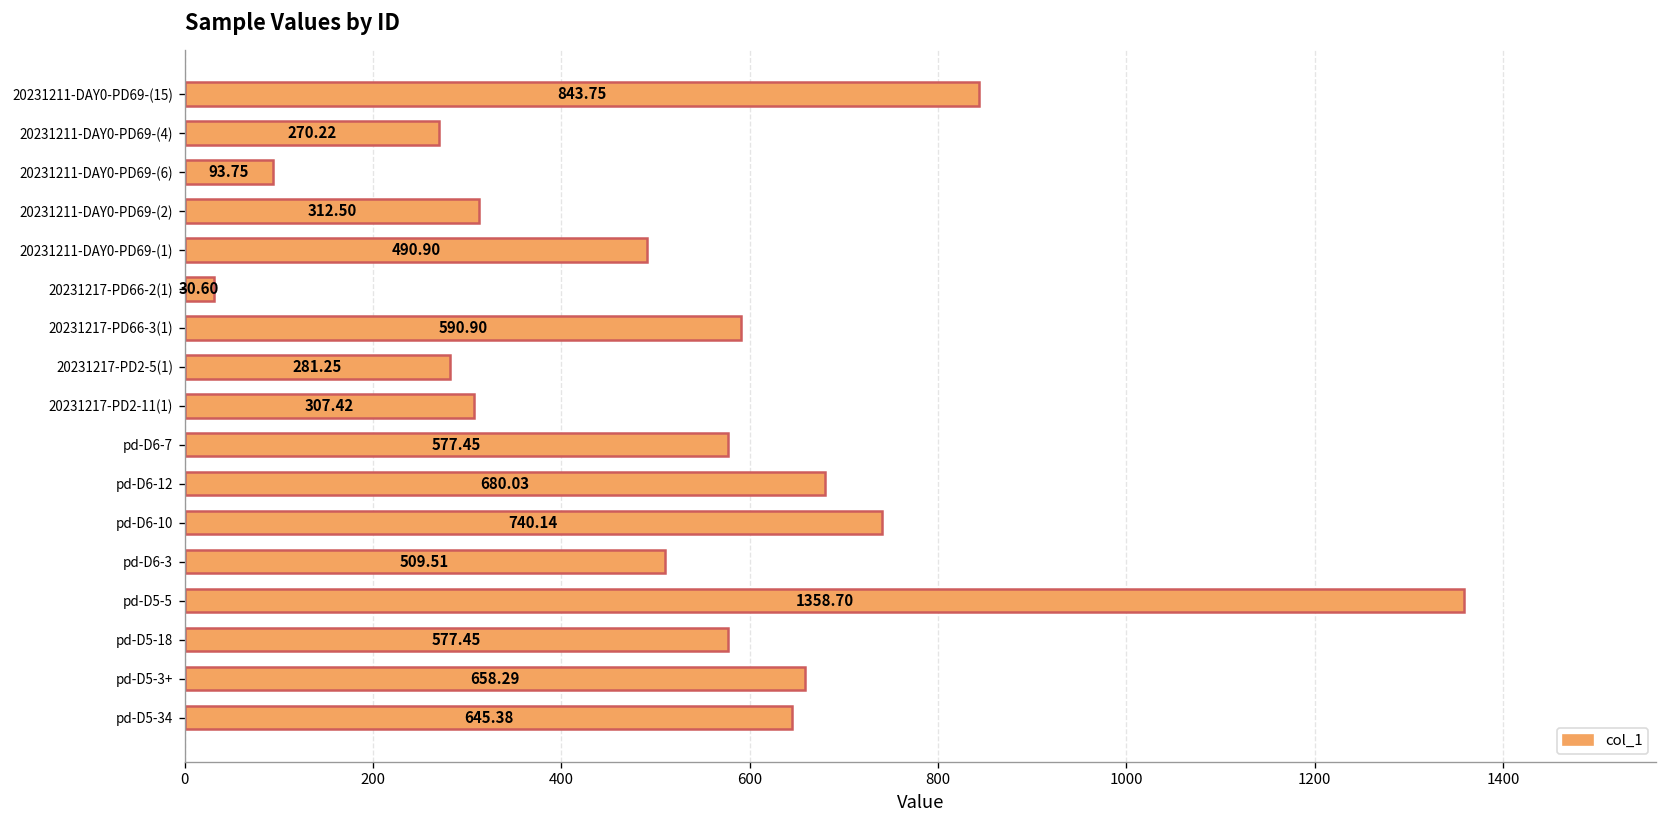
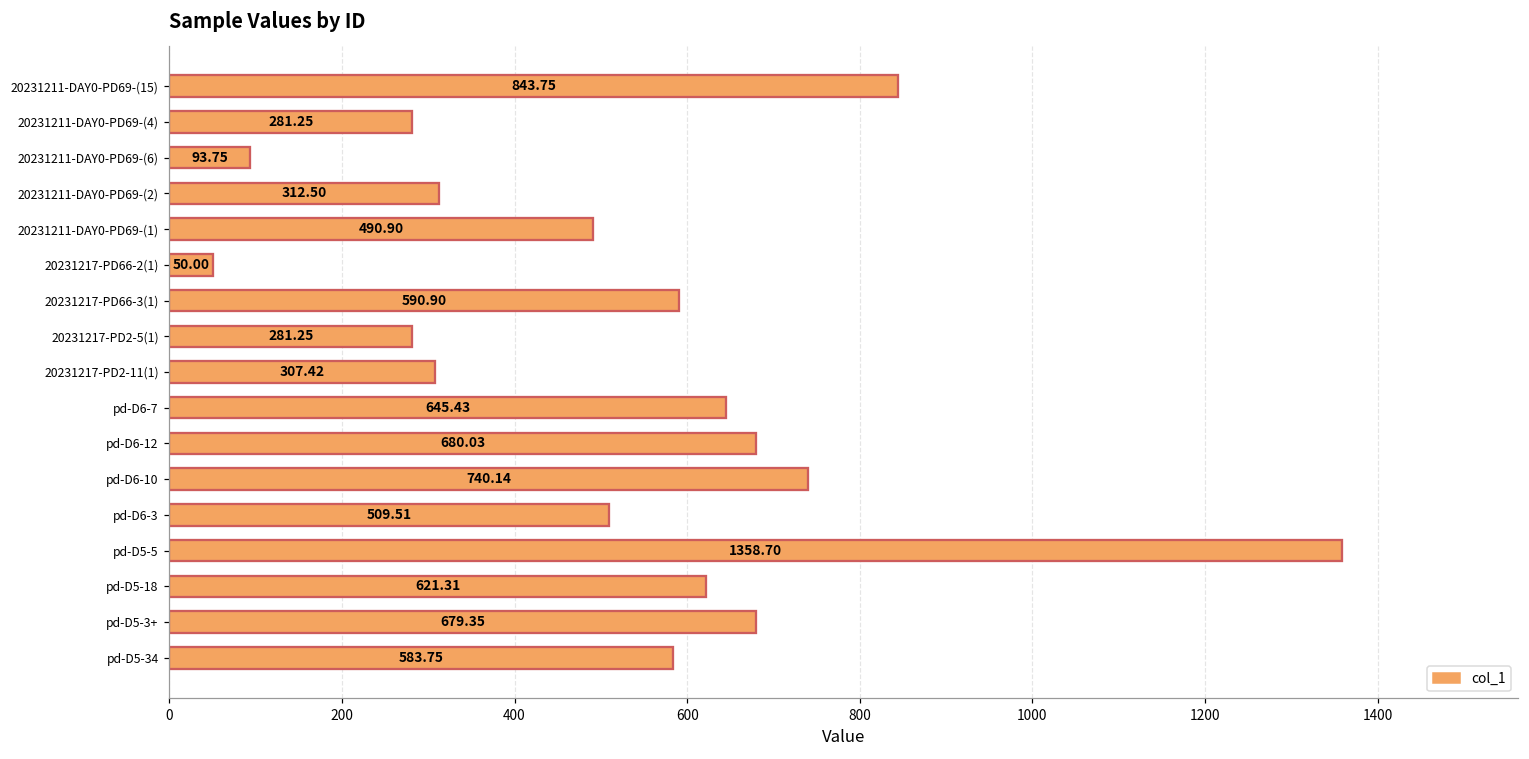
20231211-DAY0-PD69-(4): 270.22 -> 281.25
20231217-PD66-2(1): 30.60 -> 50.00
pd-D6-7: 577.45 -> 645.43
pd-D5-18: 577.45 -> 621.31
pd-D5-3+: 658.29 -> 679.35
pd-D5-34: 645.38 -> 583.75
